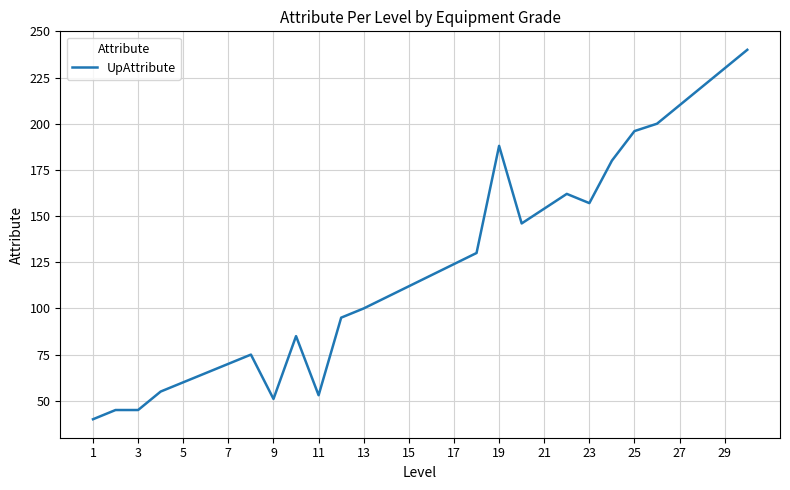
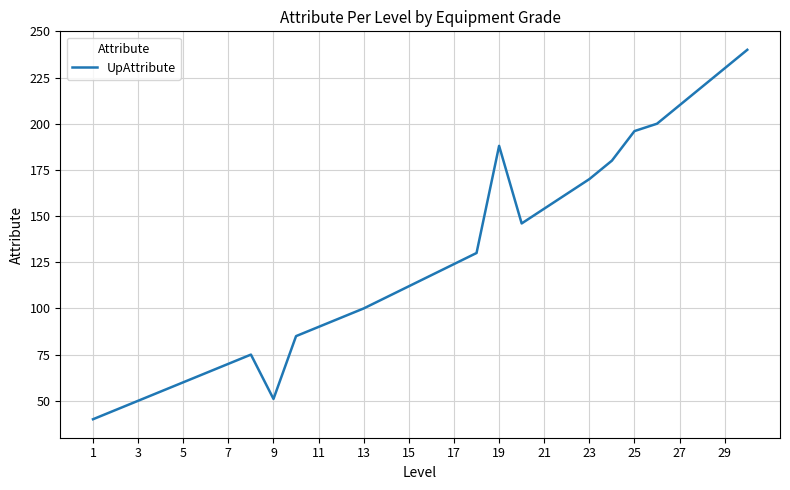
3: 45 -> 50
11: 53 -> 90
23: 157 -> 170
